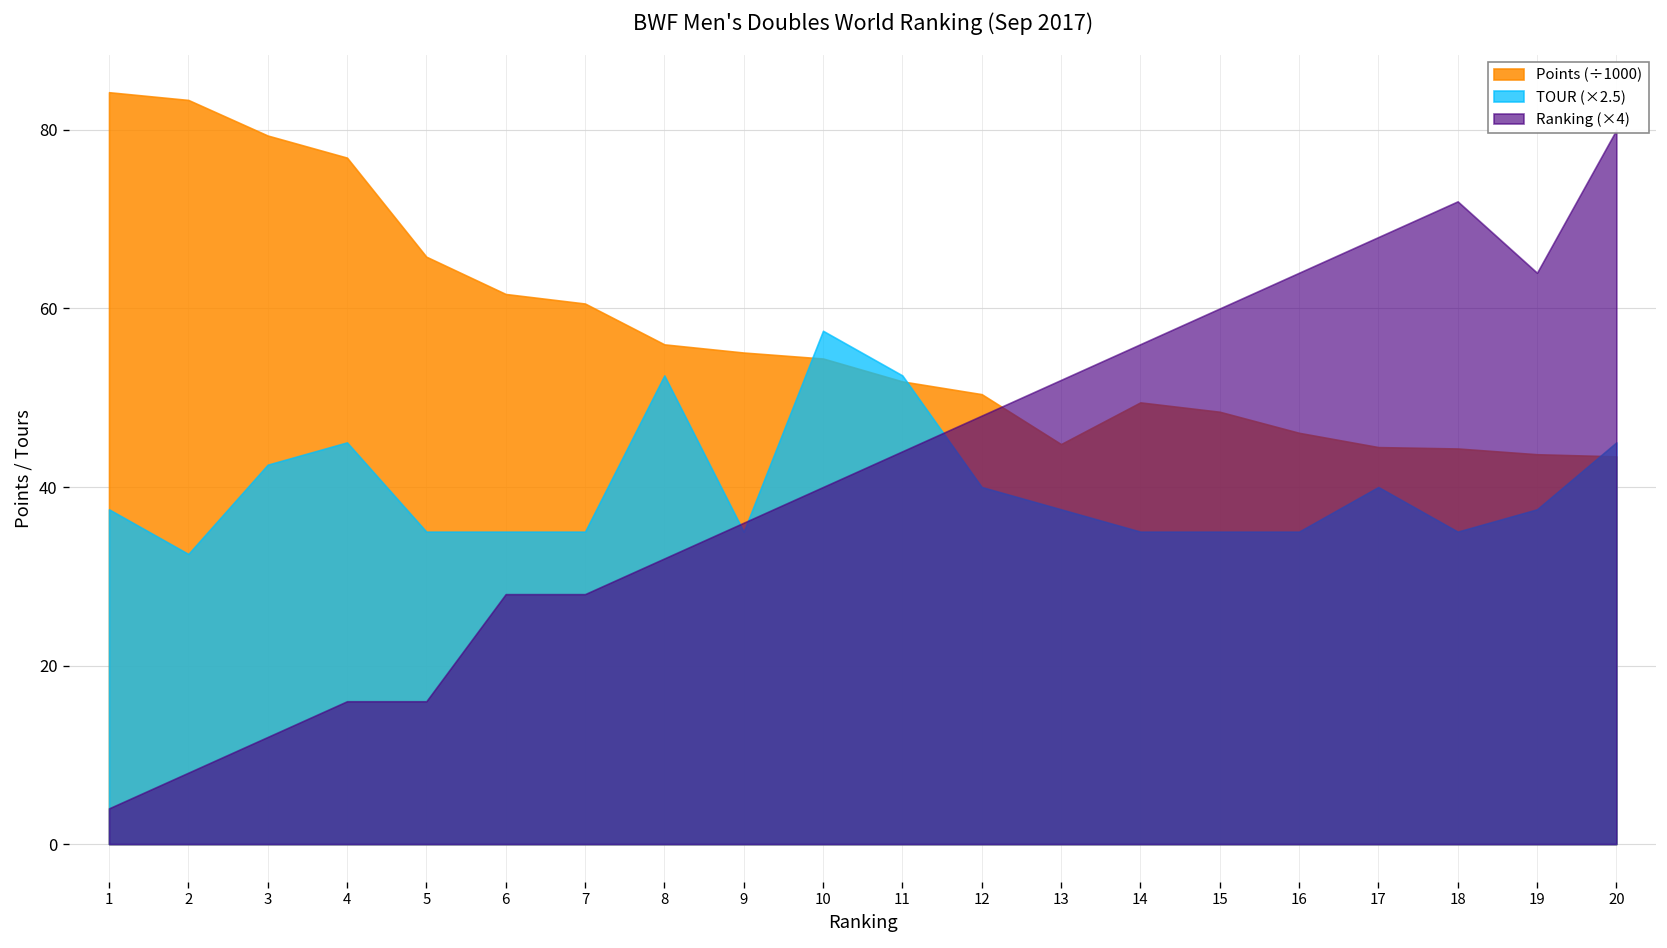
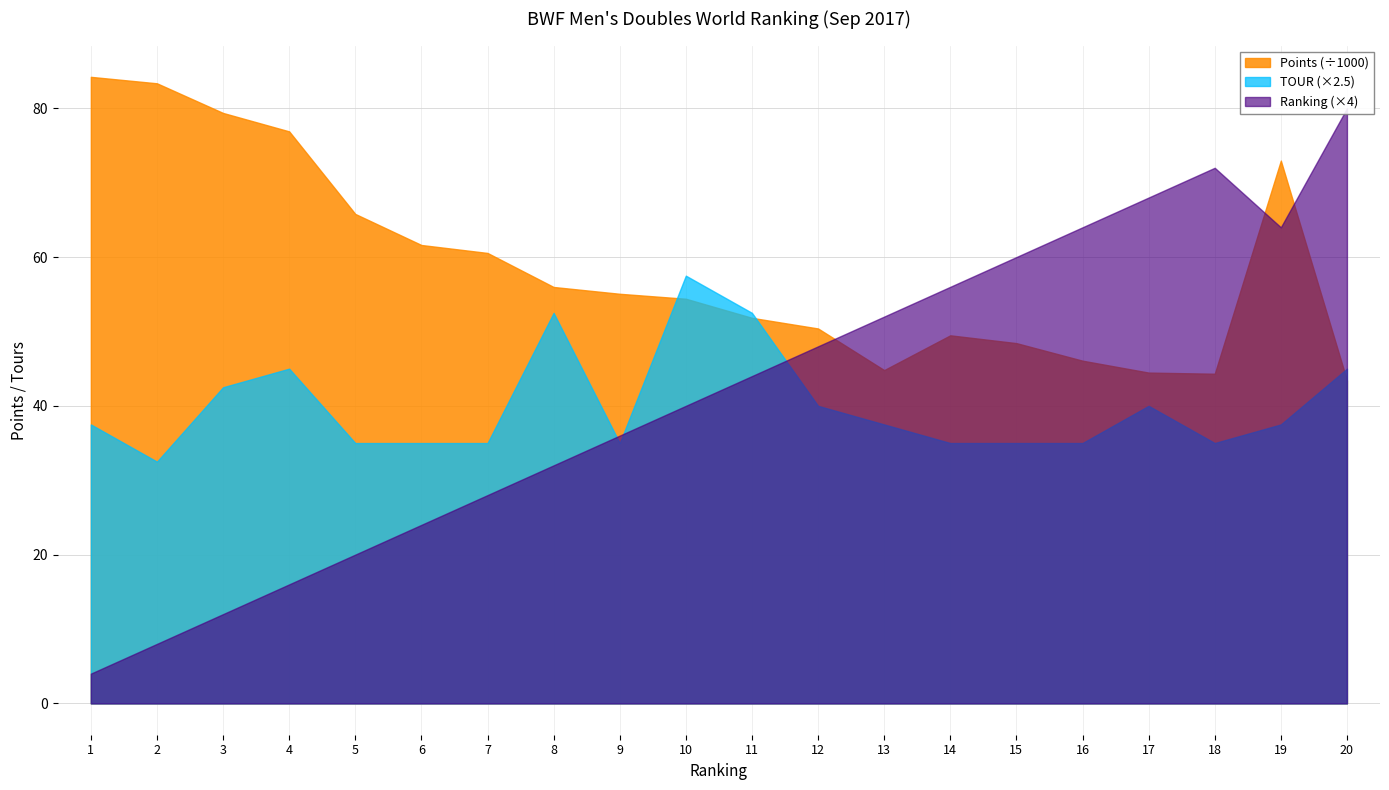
Ranking (×4), 5: 16 -> 20
Ranking (×4), 6: 28 -> 24
Points (÷1000), 19: 44 -> 73
